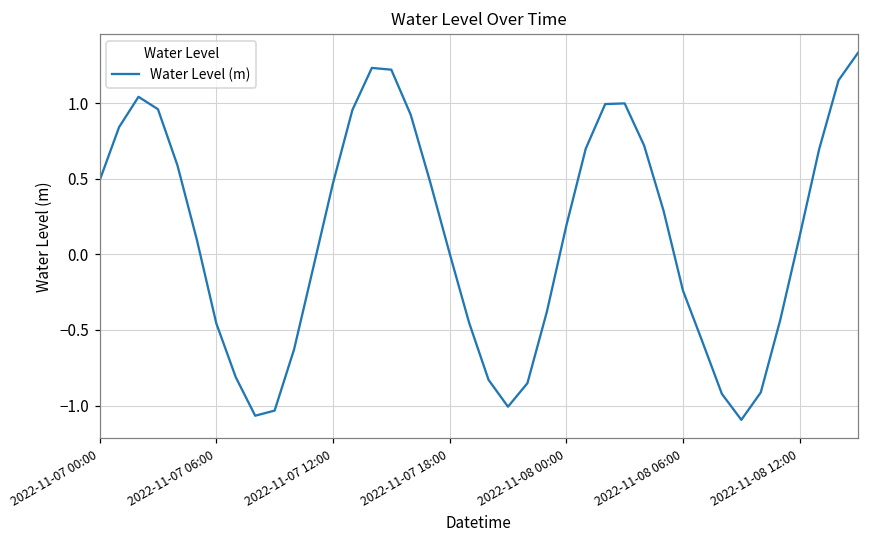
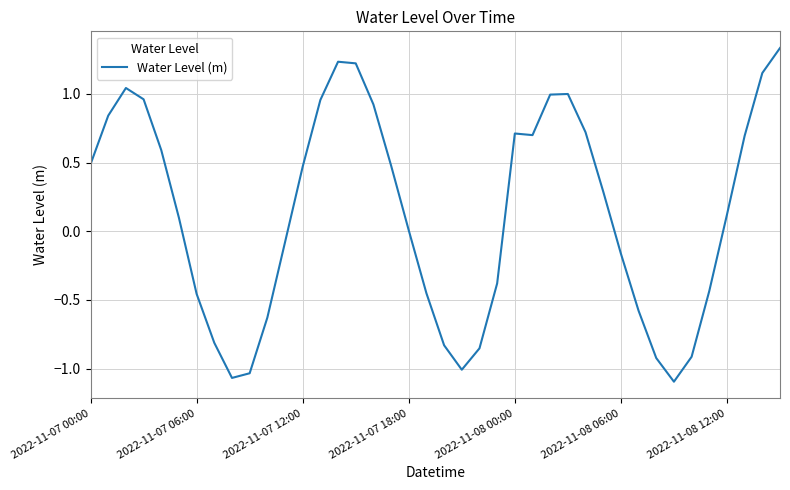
2022-11-08 00:00: 0.19 -> 0.71
2022-11-08 06:00: -0.24 -> -0.16
